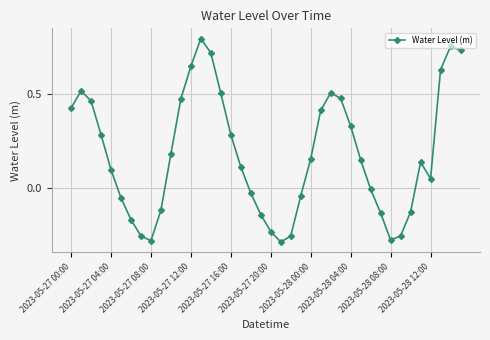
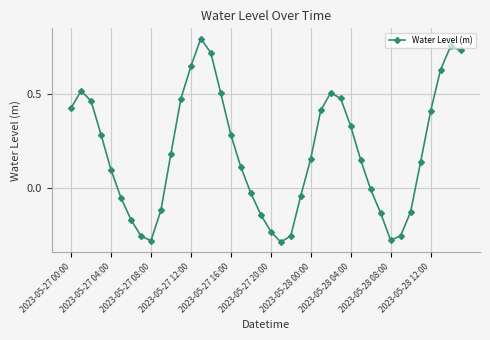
2023-05-28 12:00: 0.05 -> 0.41
